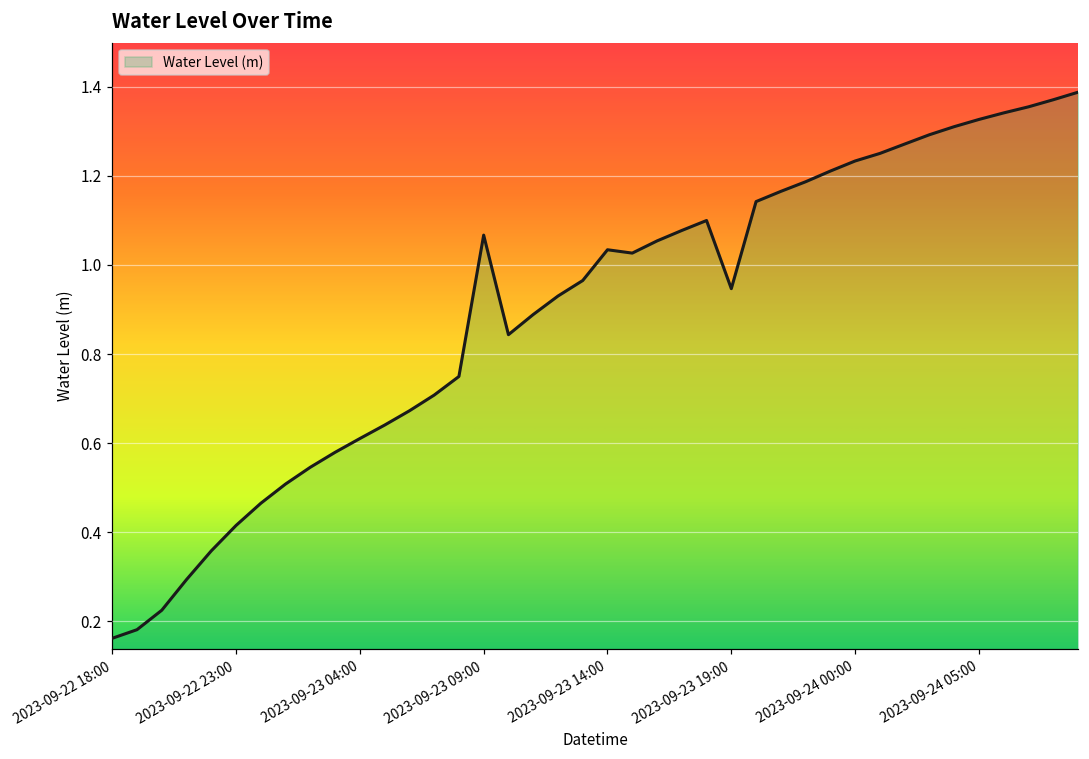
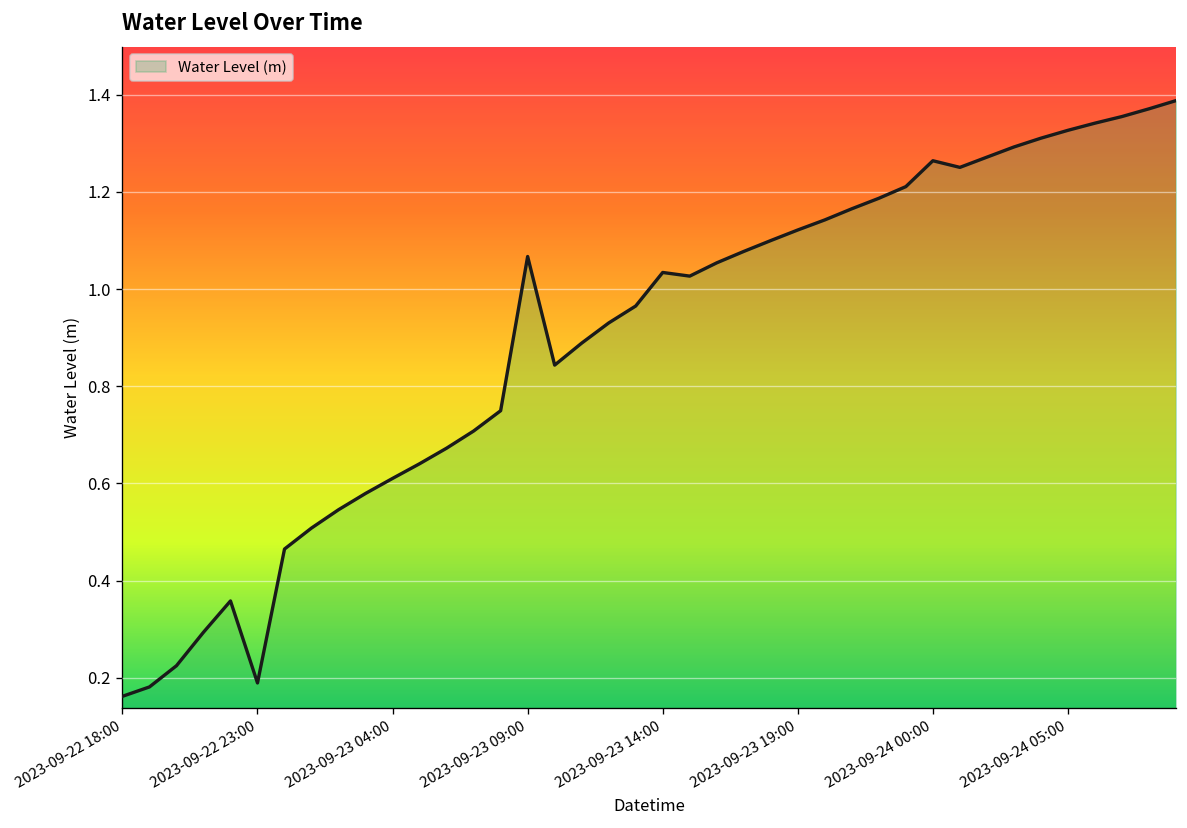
2023-09-22 23:00: 0.42 -> 0.19
2023-09-23 19:00: 0.95 -> 1.12
2023-09-24 00:00: 1.23 -> 1.26
